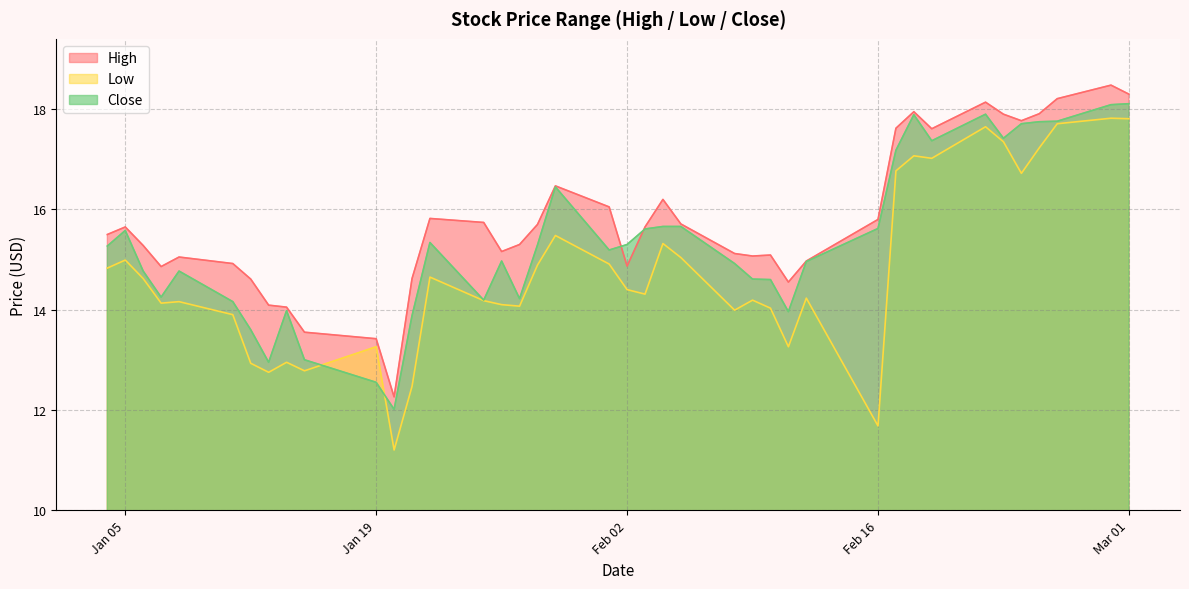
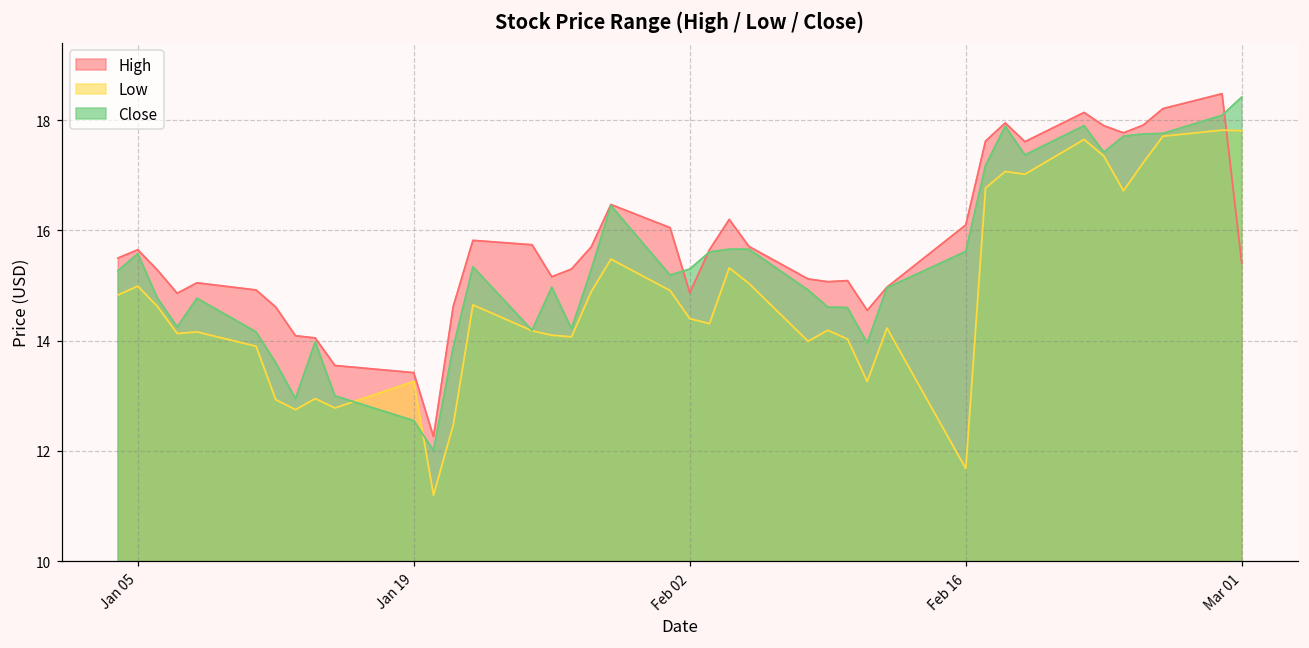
High, Feb 16: 15.8 -> 16.1
High, Mar 01: 18.3 -> 15.4
Close, Mar 01: 18.1 -> 18.4
